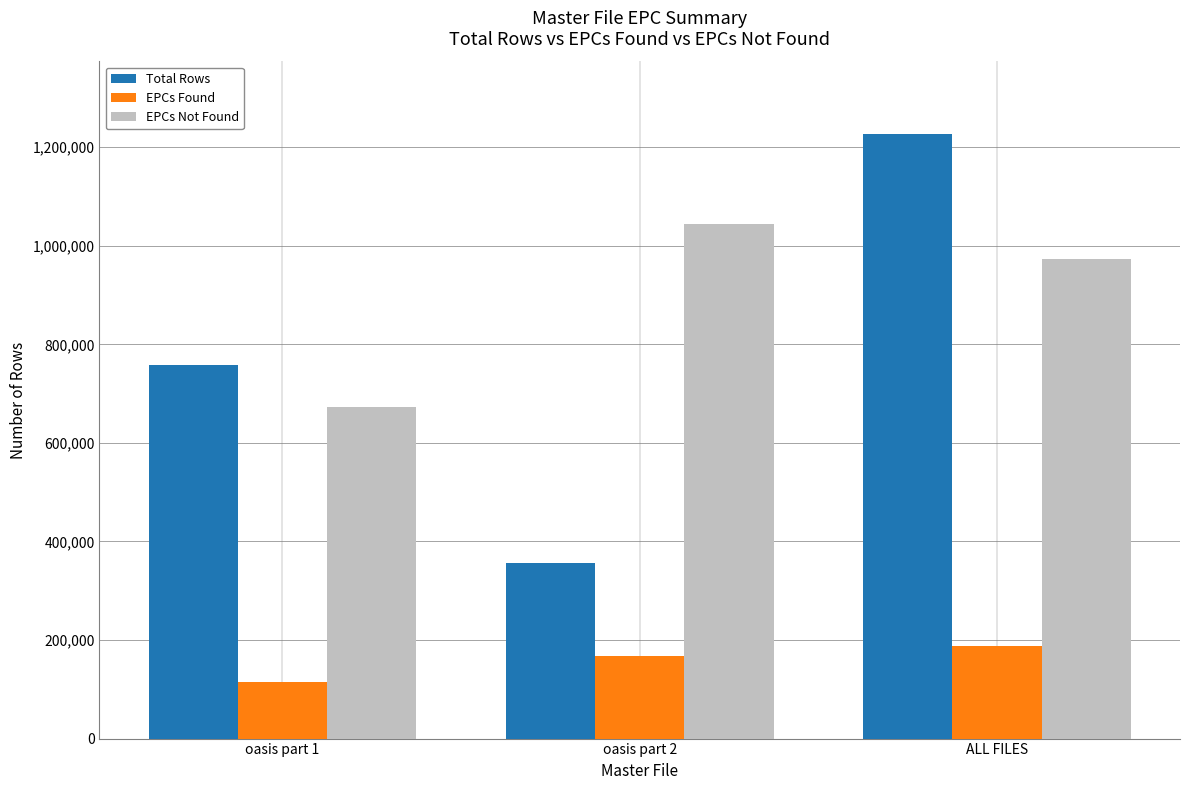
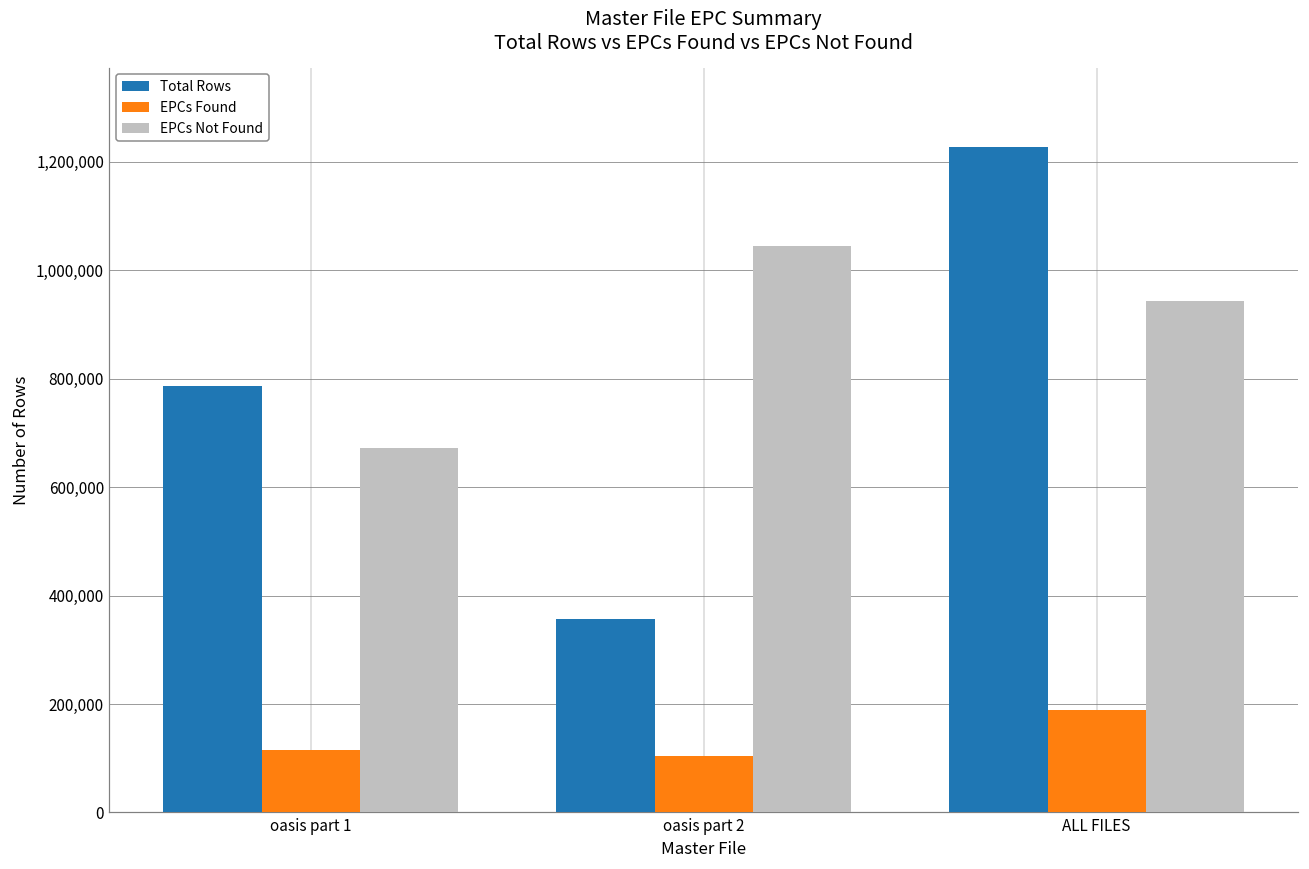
Total Rows, oasis part 1: 760,000 -> 790,000
EPCs Found, oasis part 2: 170,000 -> 100,000
EPCs Not Found, ALL FILES: 970,000 -> 940,000
